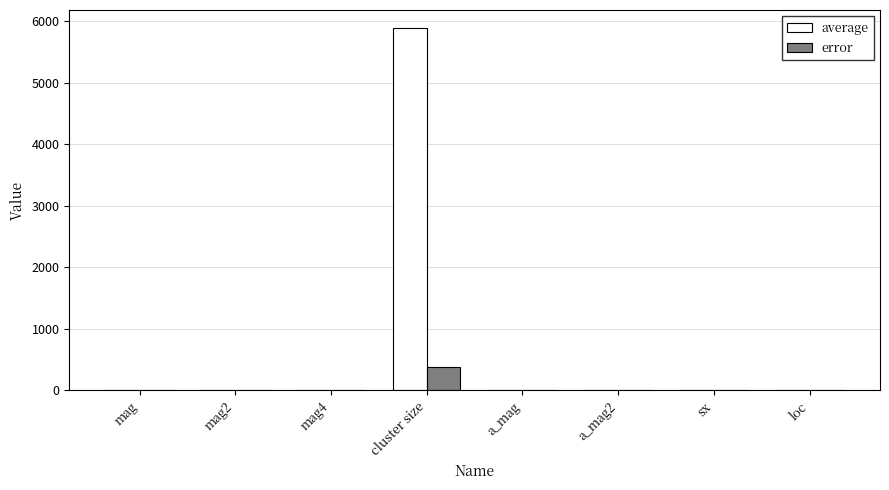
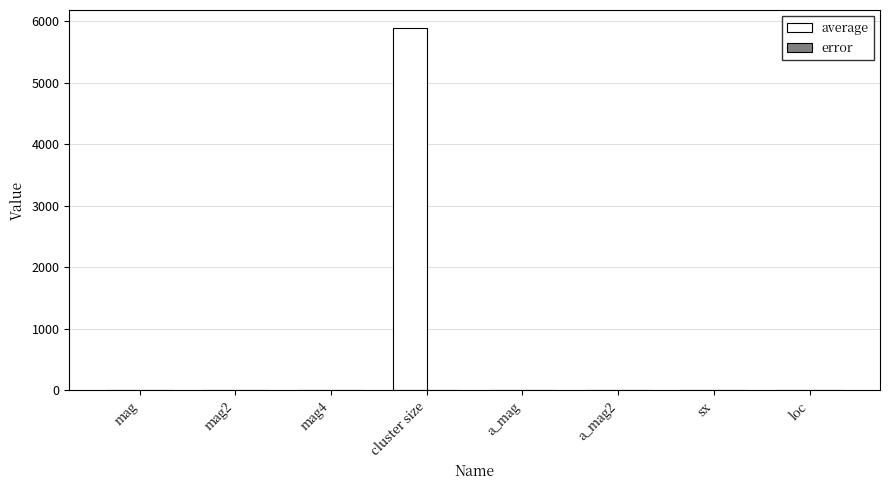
error, cluster size: 400 -> 0
